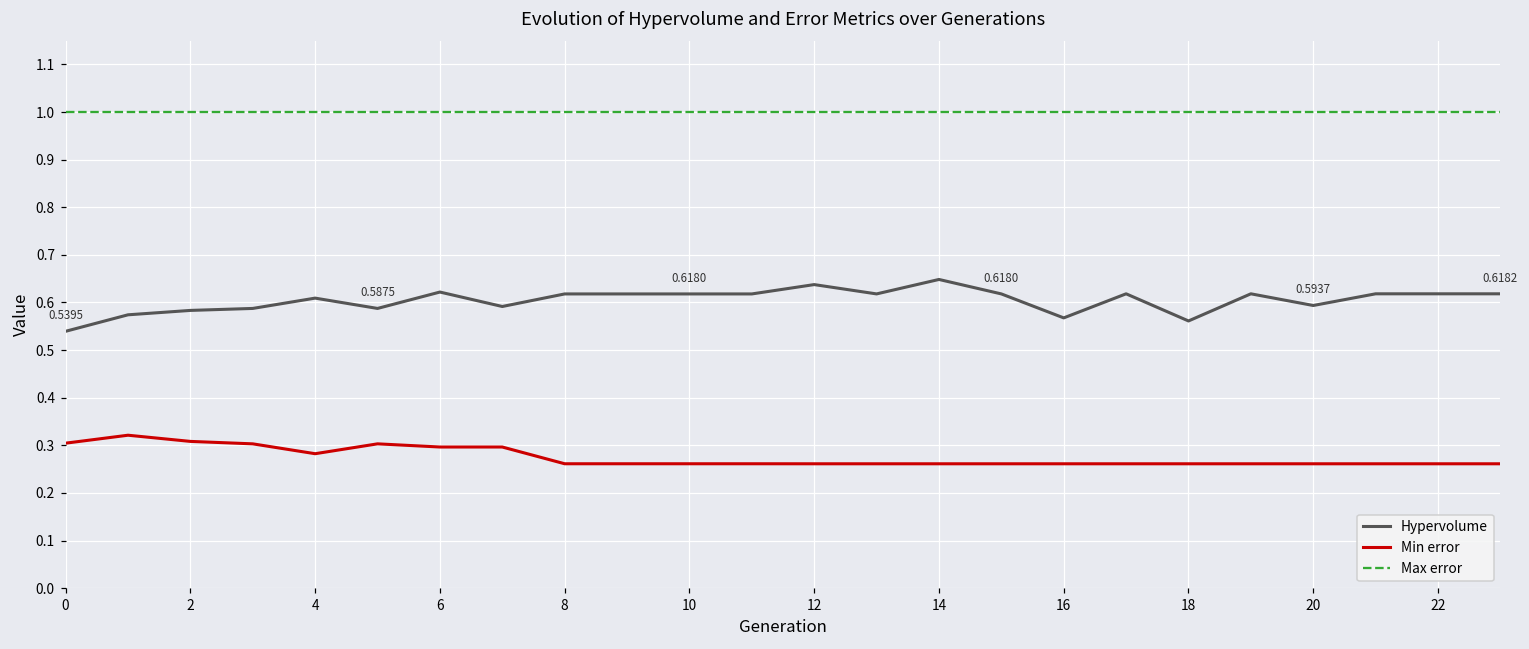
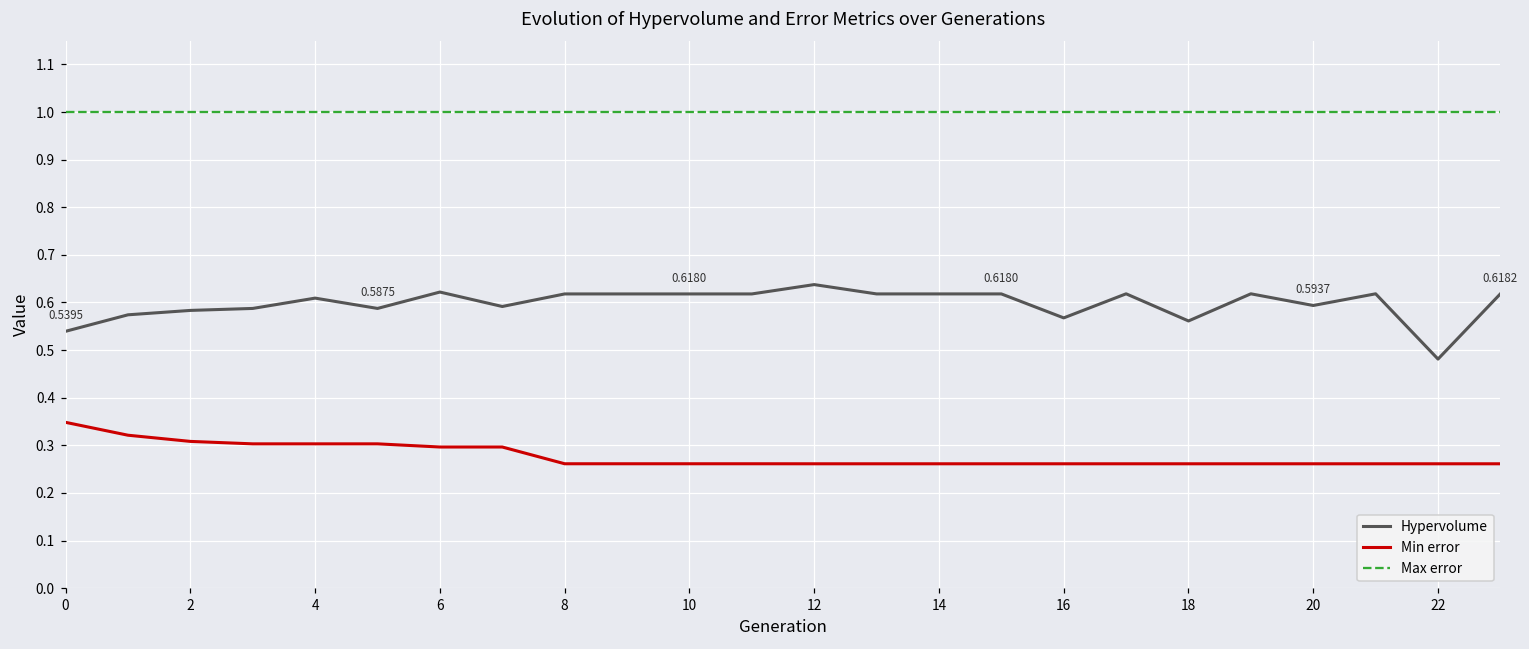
Min error, 0: 0.30 -> 0.35
Min error, 4: 0.28 -> 0.30
Hypervolume, 14: 0.65 -> 0.62
Hypervolume, 22: 0.62 -> 0.48
